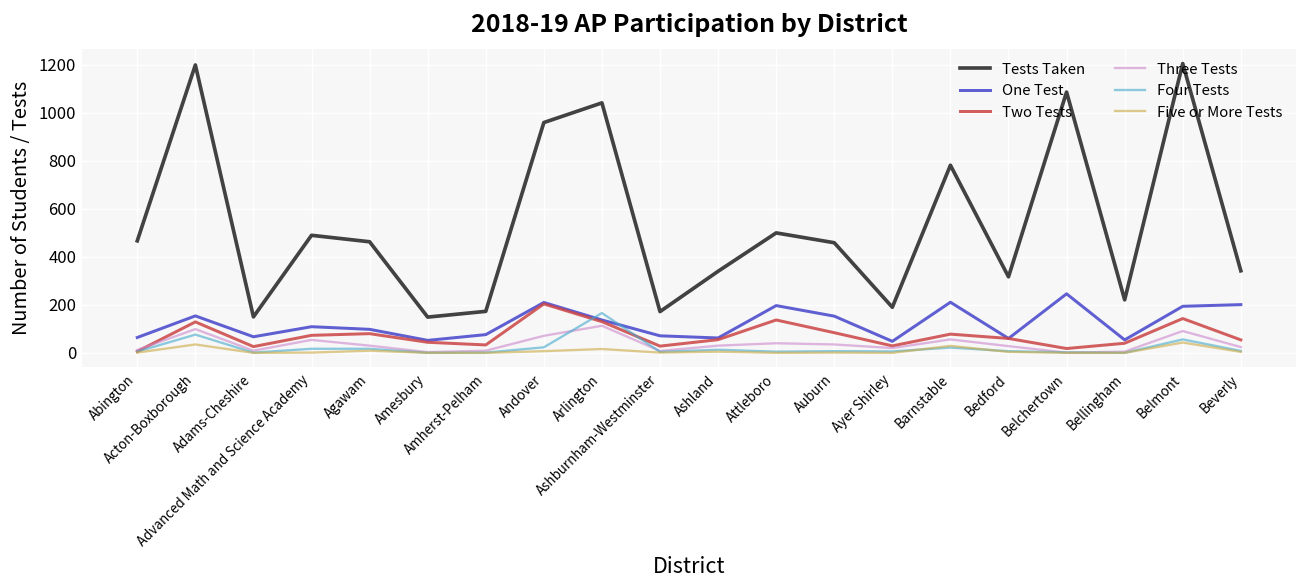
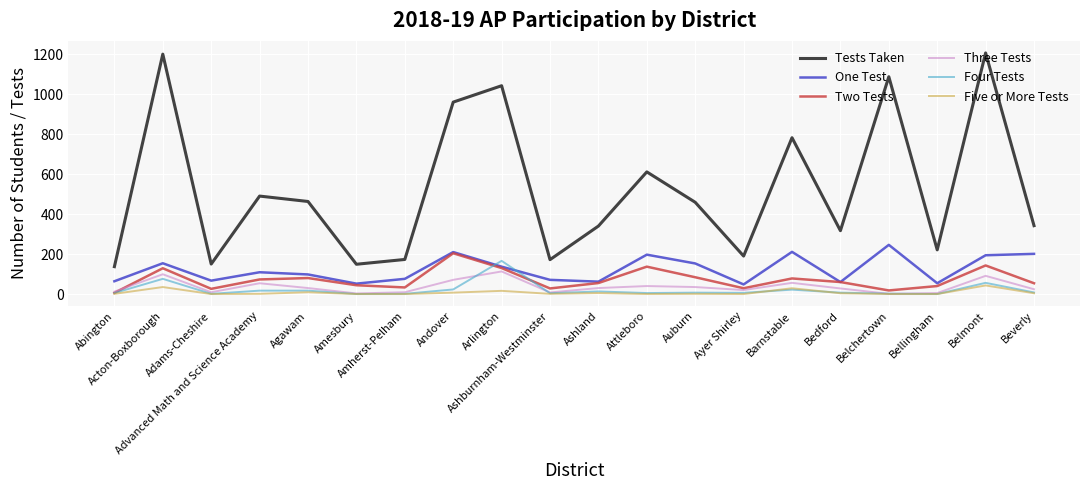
Tests Taken, Abington: 470 -> 140
Tests Taken, Attleboro: 500 -> 610
